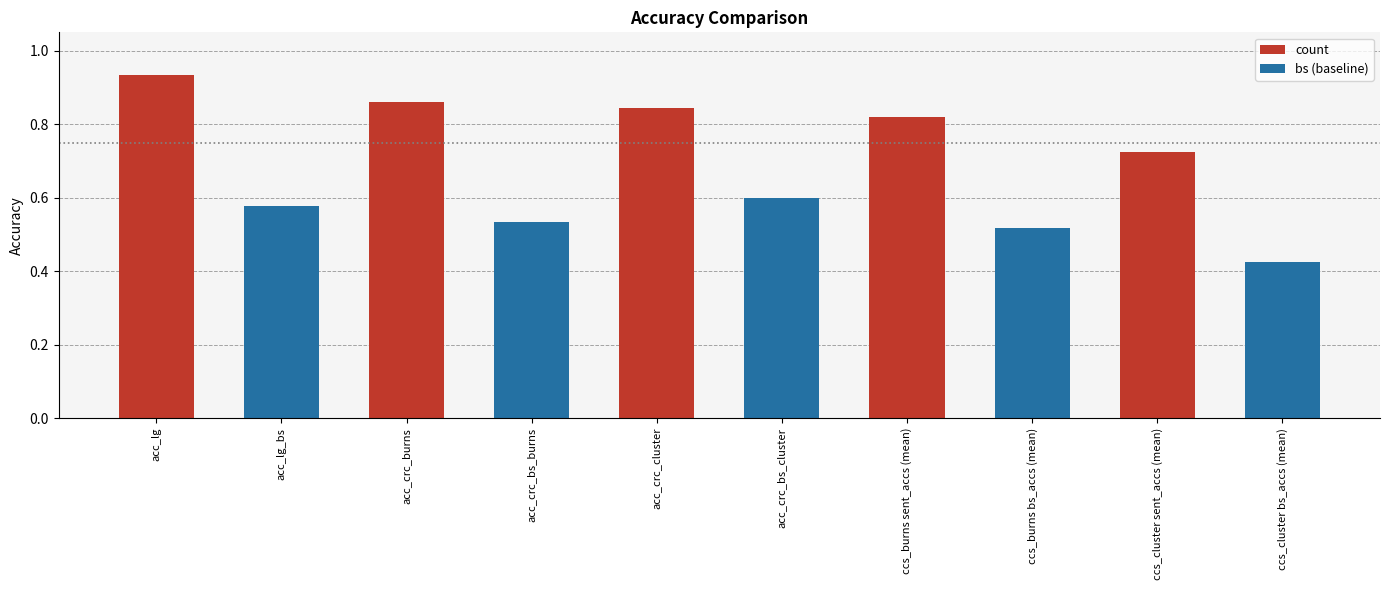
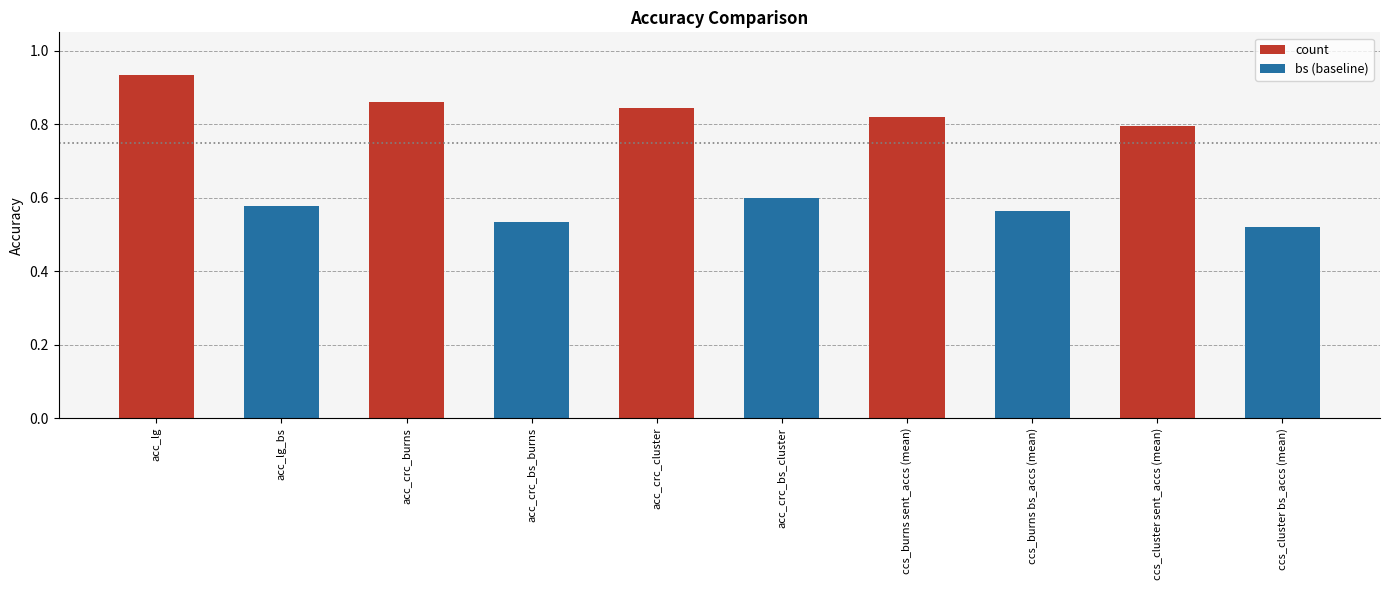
bs (baseline), ccs_burns bs_accs (mean): 0.52 -> 0.56
count, ccs_cluster sent_accs (mean): 0.73 -> 0.79
bs (baseline), ccs_cluster bs_accs (mean): 0.43 -> 0.52
